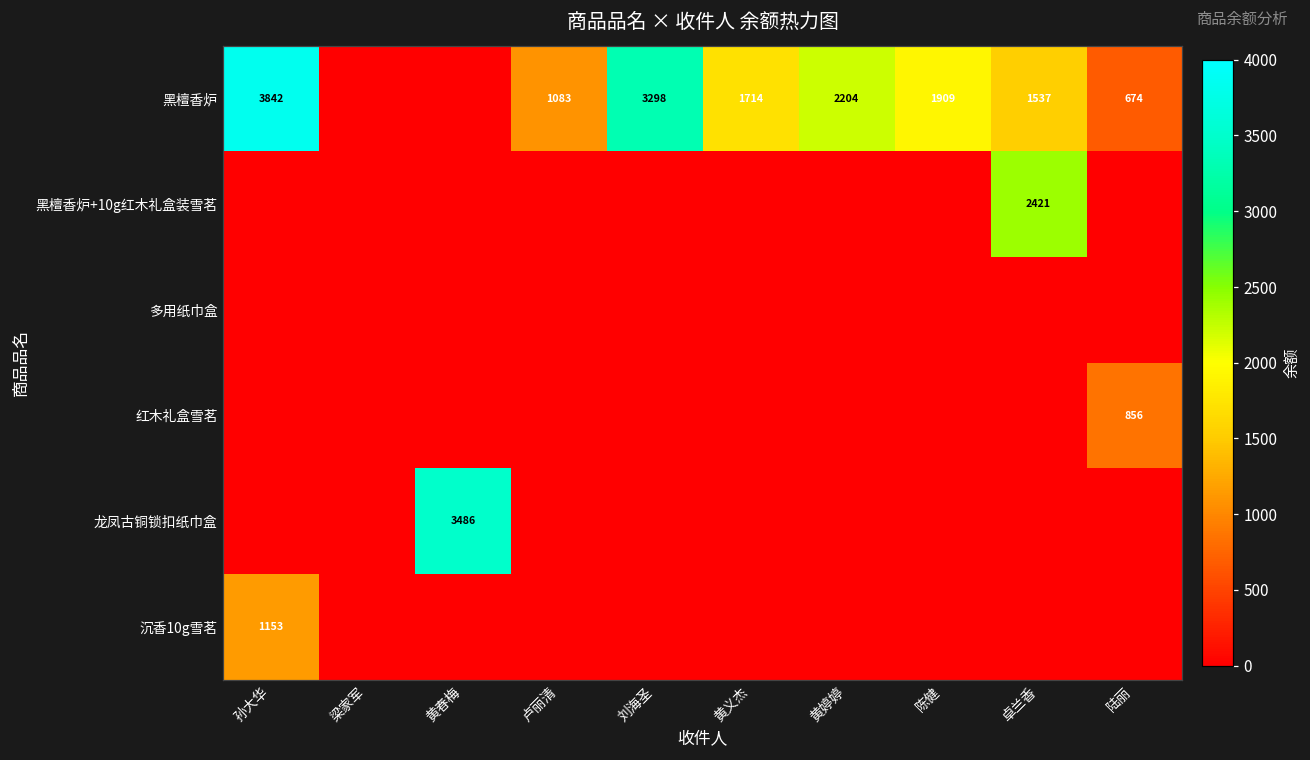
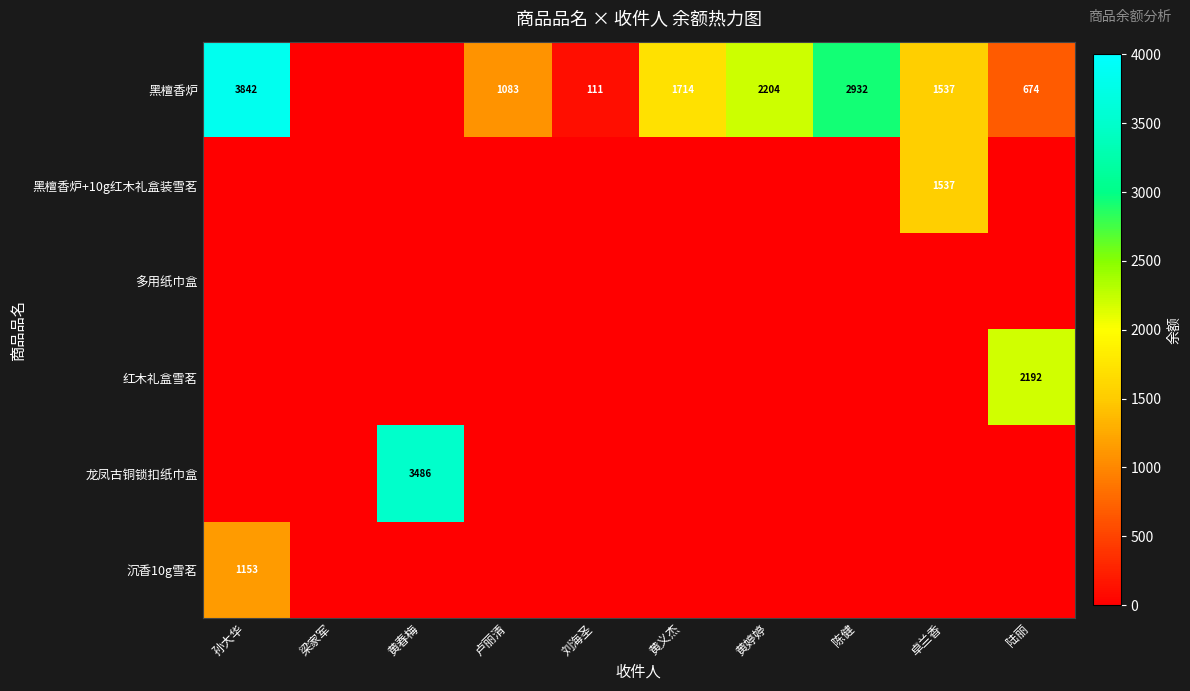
黑檀香炉, 刘海圣: 3298 -> 111
黑檀香炉, 陈健: 1909 -> 2932
黑檀香炉+10g红木礼盒装雪茗, 卓兰香: 2421 -> 1537
红木礼盒雪茗, 陆丽: 856 -> 2192
